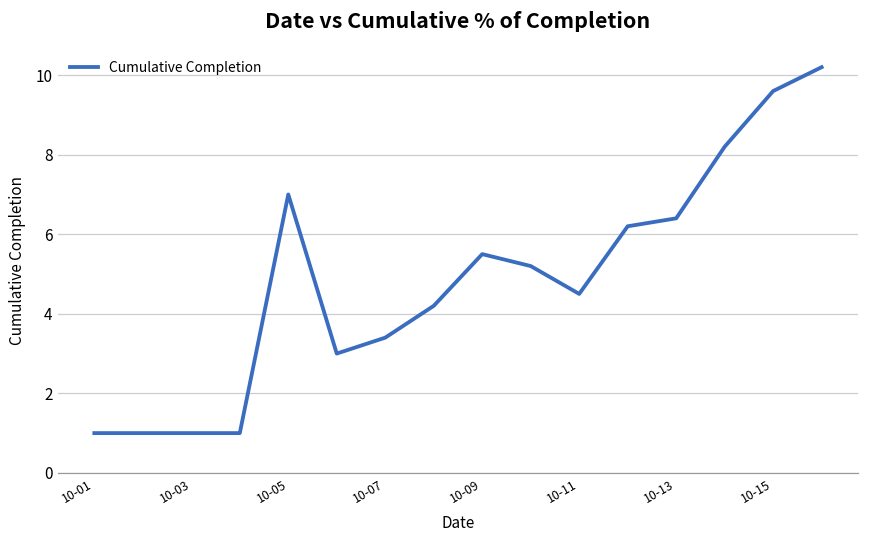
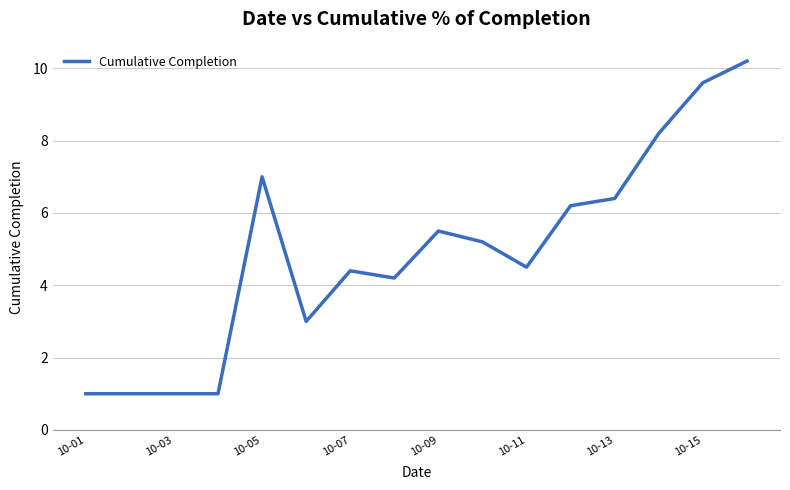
10-07: 3.4 -> 4.4
